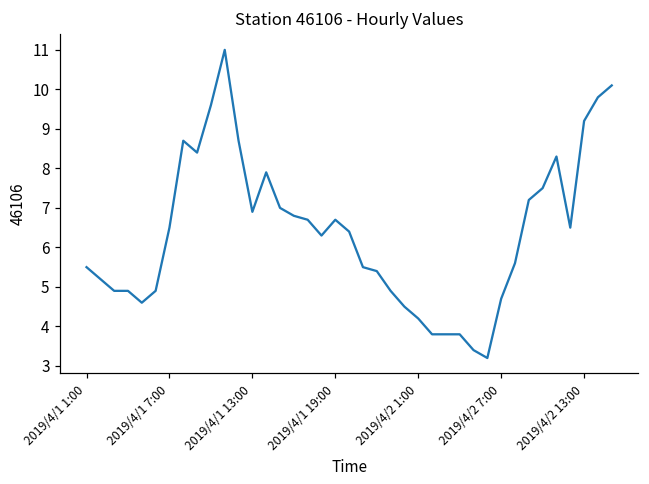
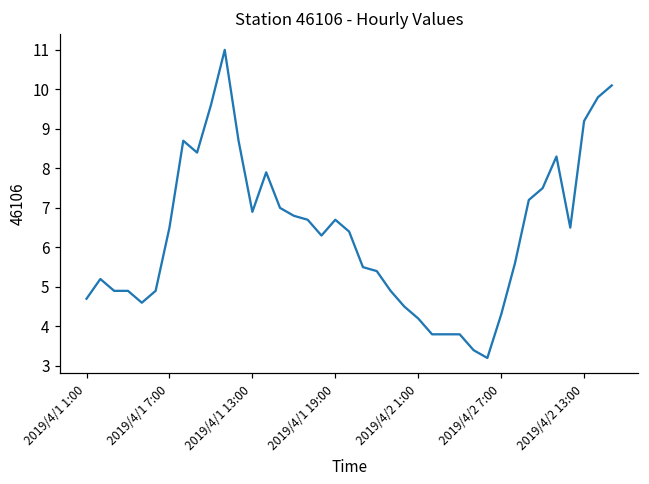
2019/4/1 1:00: 5.5 -> 4.7
2019/4/2 7:00: 4.7 -> 4.3
